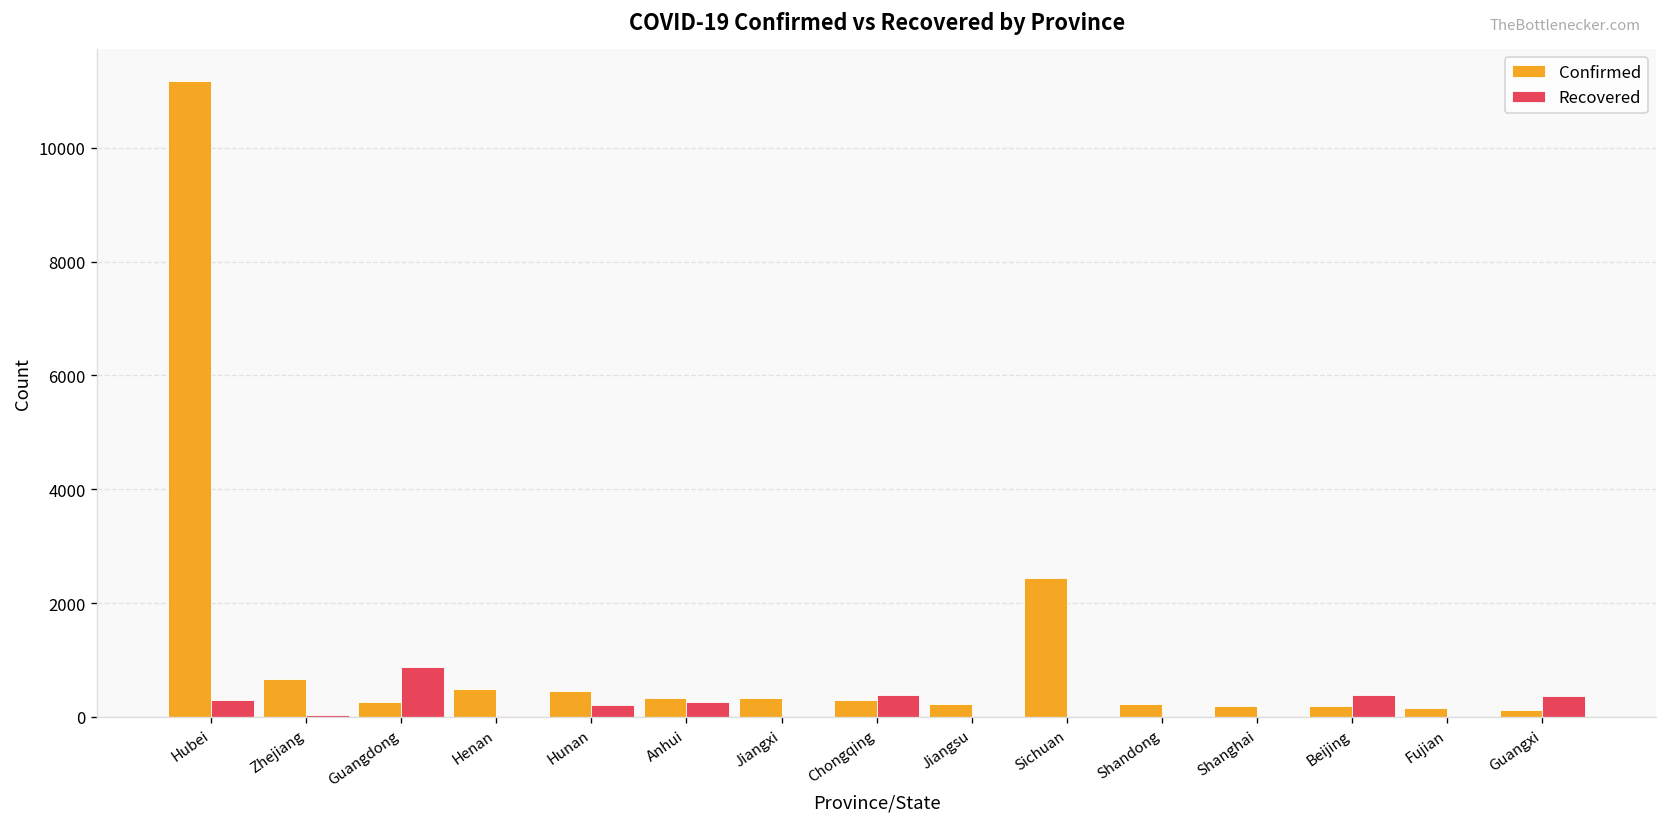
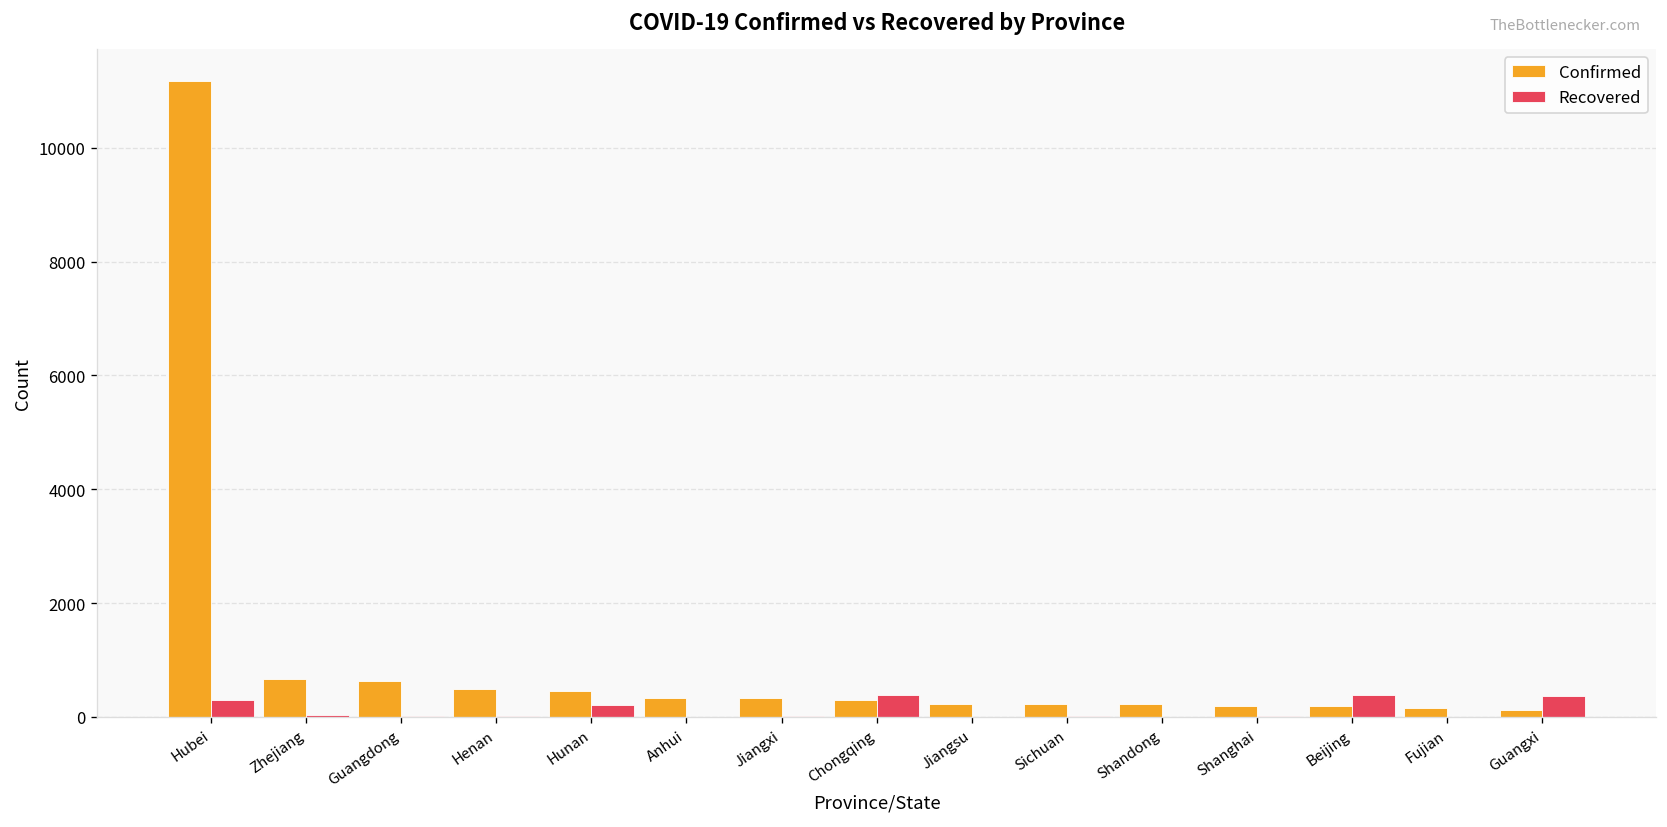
Confirmed, Guangdong: 300 -> 600
Recovered, Guangdong: 900 -> 0
Recovered, Anhui: 300 -> 0
Confirmed, Sichuan: 2400 -> 200
